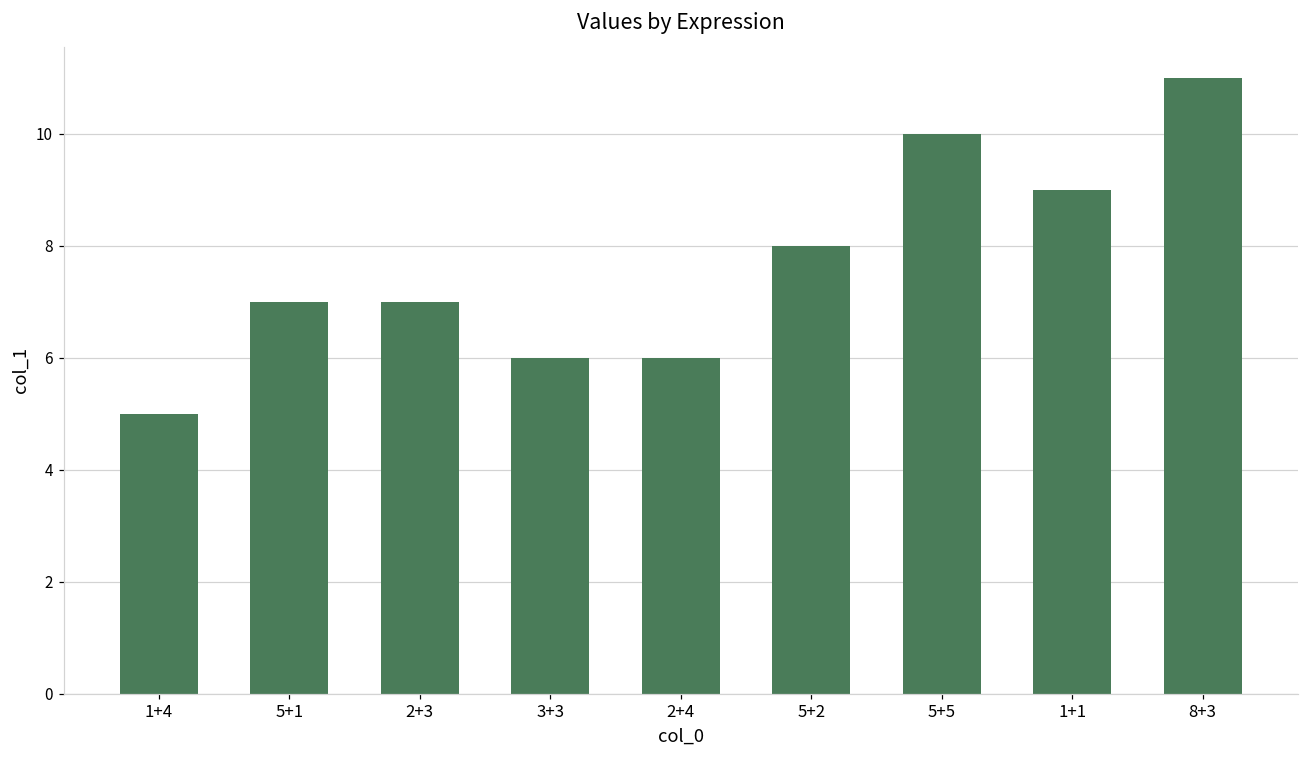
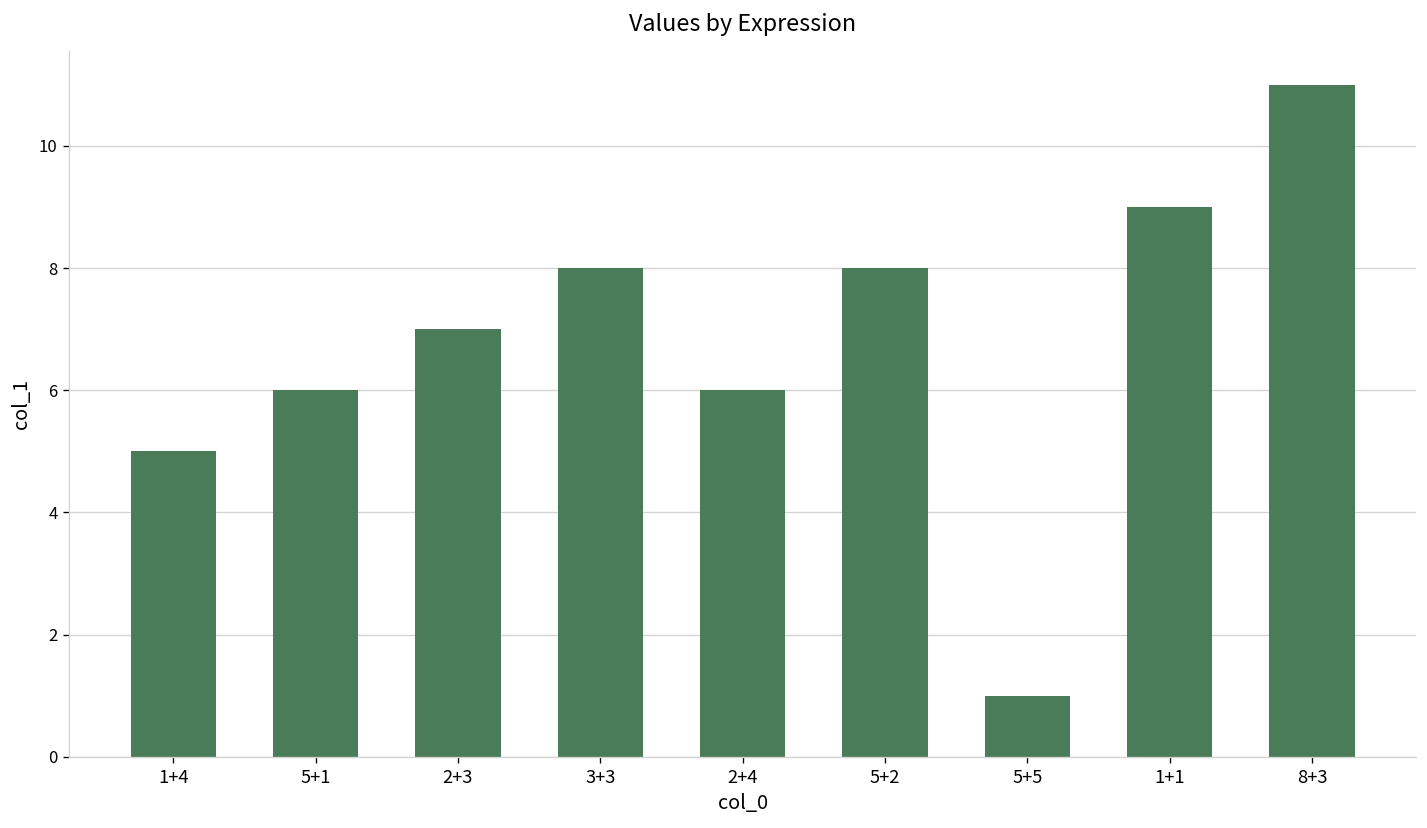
5+1: 7 -> 6
3+3: 6 -> 8
5+5: 10 -> 1
